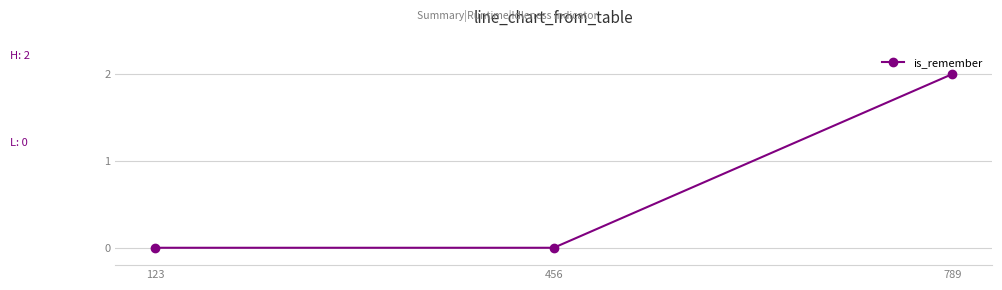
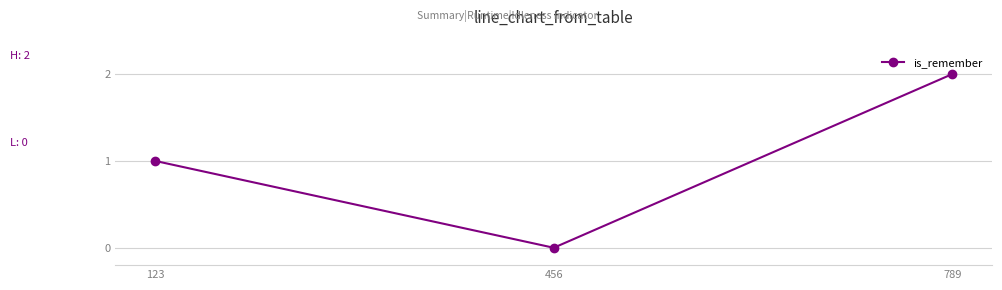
123: 0 -> 1
